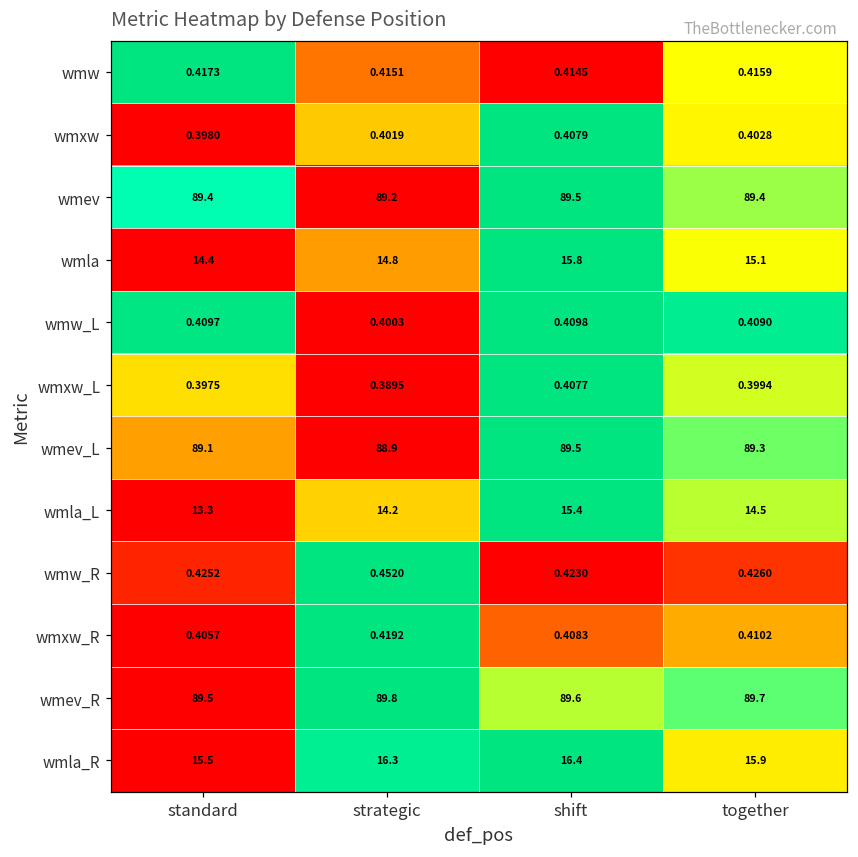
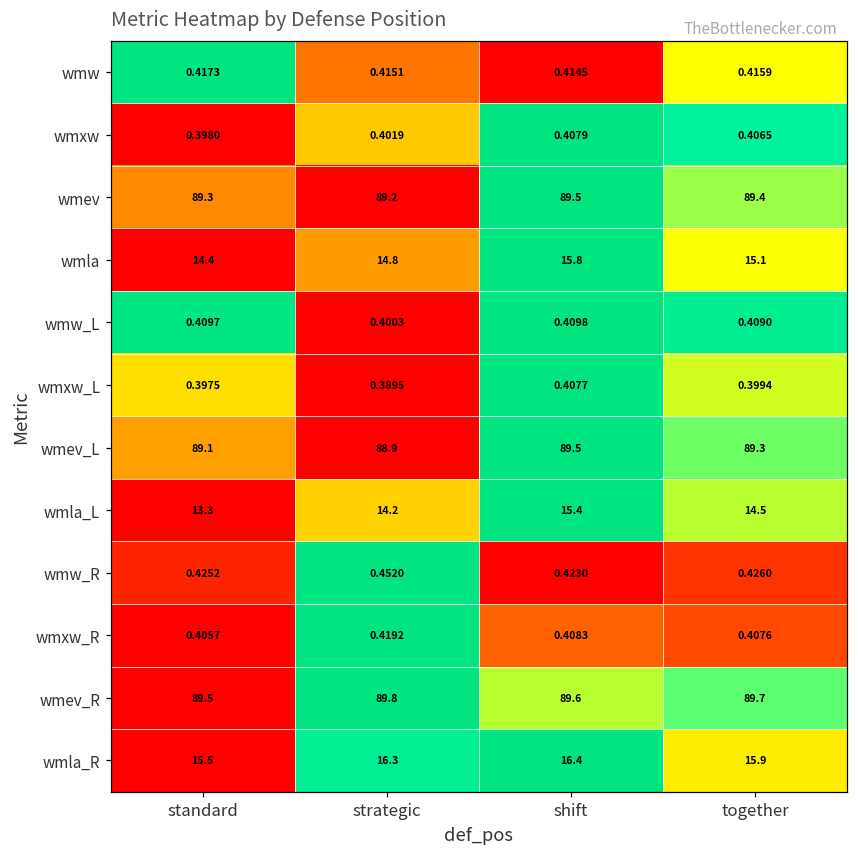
wmxw, together: 0.4028 -> 0.4065
wmev, standard: 89.4 -> 89.3
wmxw_R, together: 0.4102 -> 0.4076
